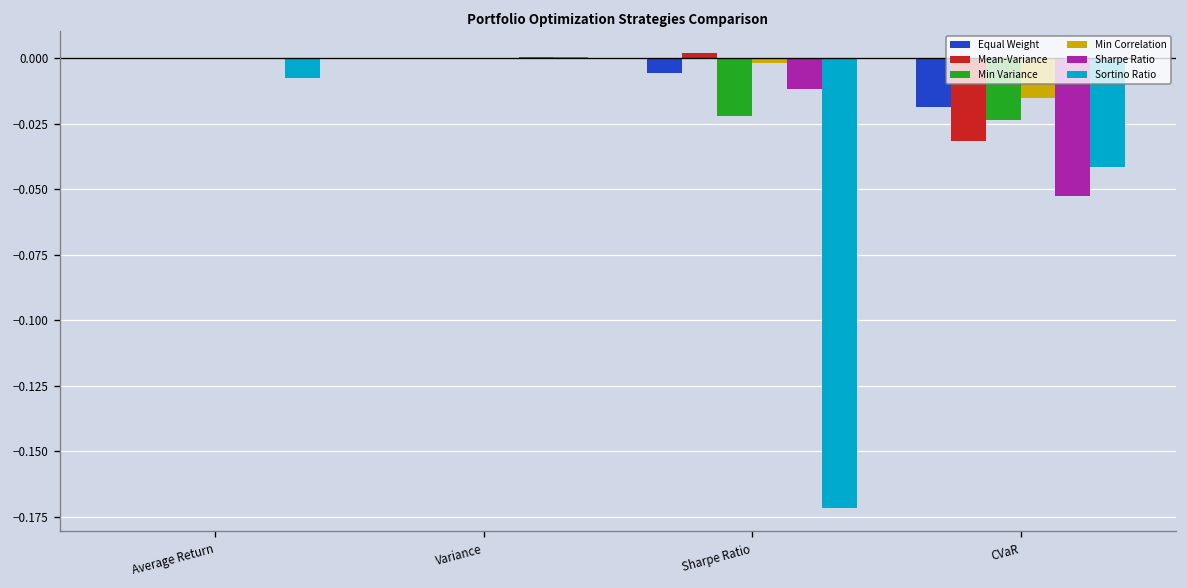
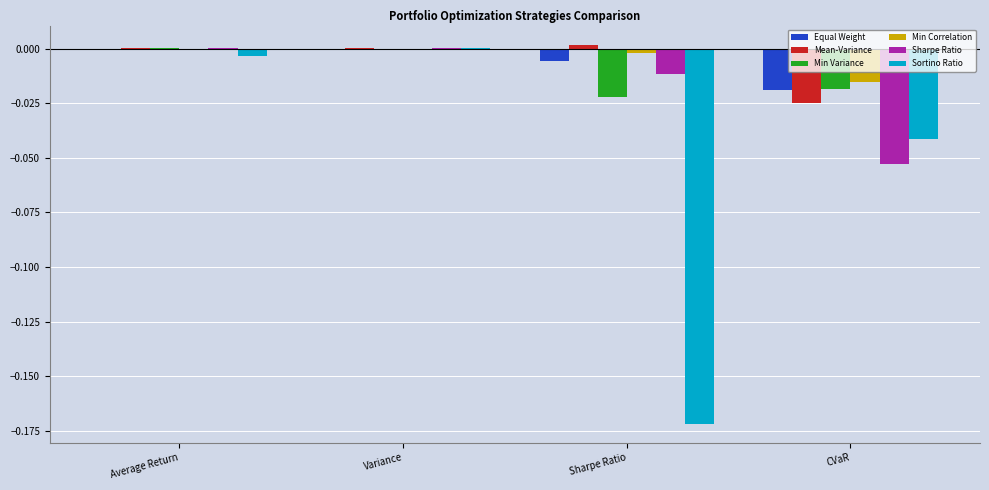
Sortino Ratio, Average Return: -0.007 -> -0.003
Mean-Variance, CVaR: -0.032 -> -0.025
Min Variance, CVaR: -0.023 -> -0.018
